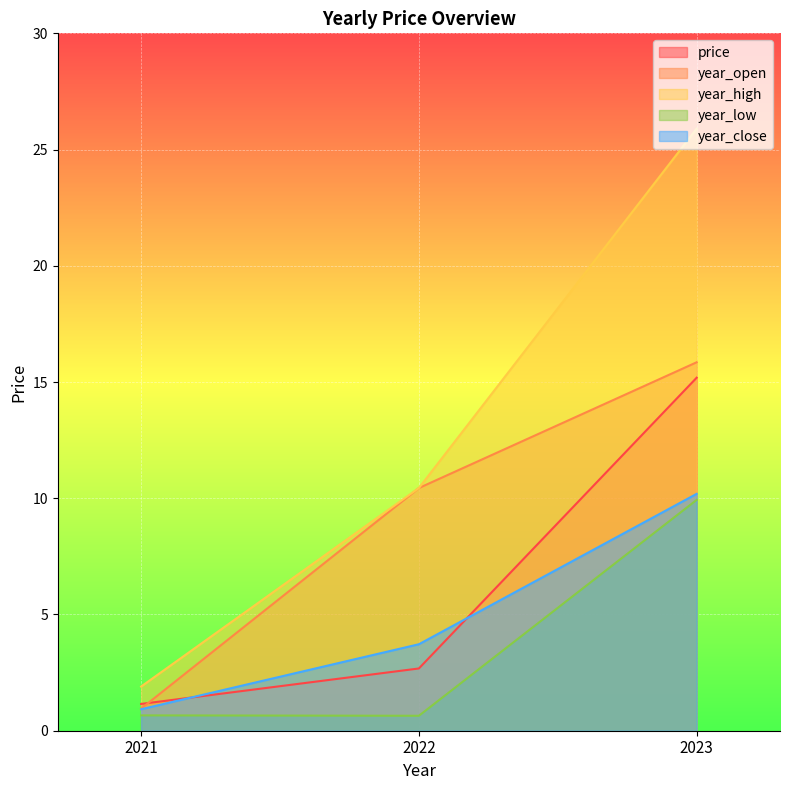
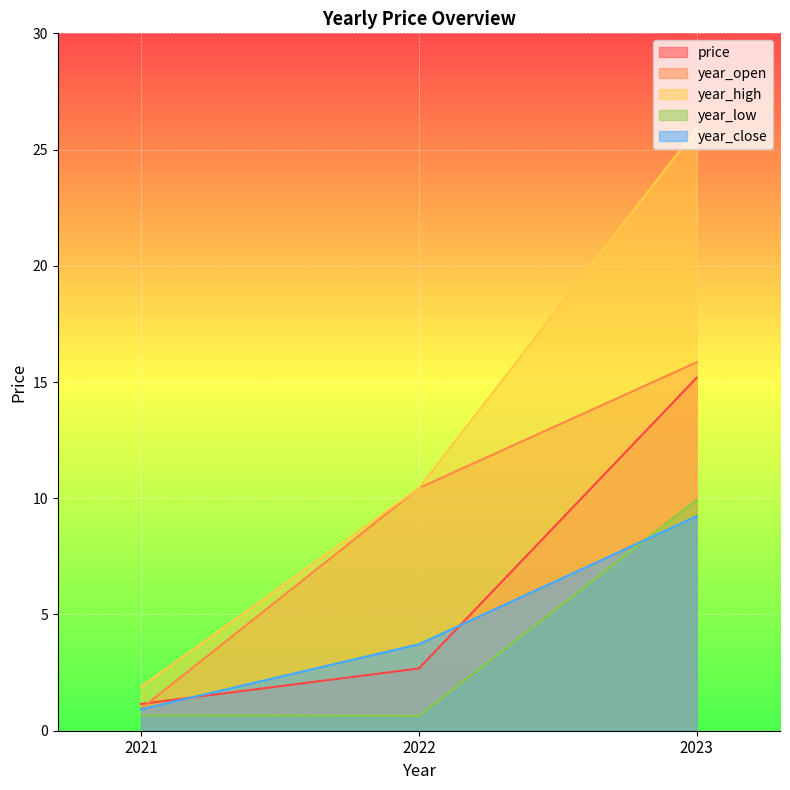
year_close, 2023: 10.2 -> 9.2
